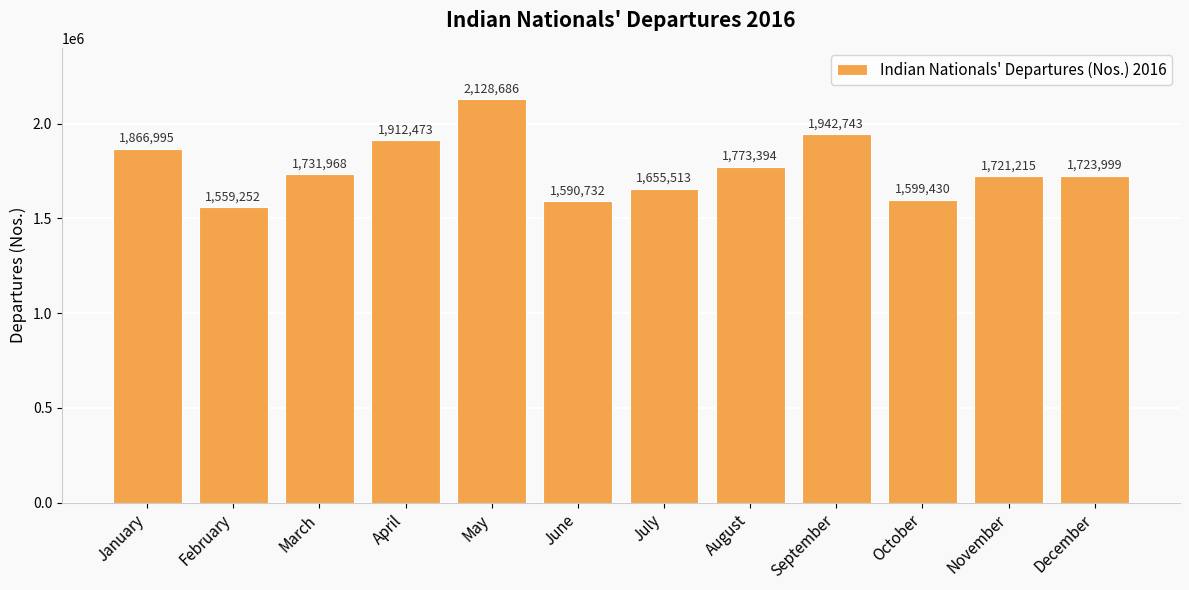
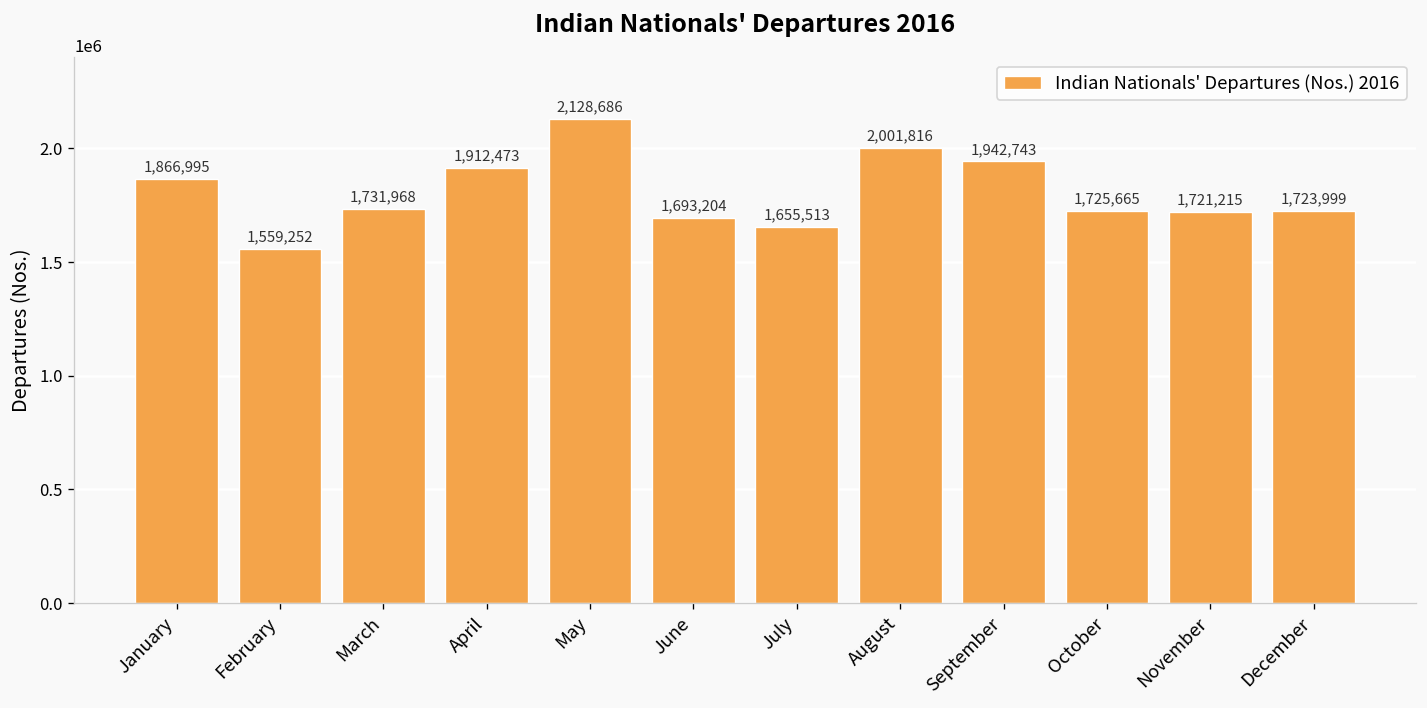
June: 1,590,732 -> 1,693,204
August: 1,773,394 -> 2,001,816
October: 1,599,430 -> 1,725,665
